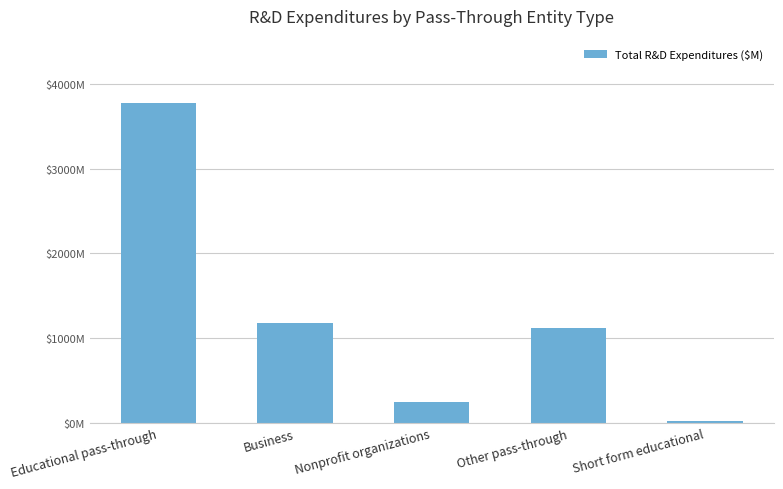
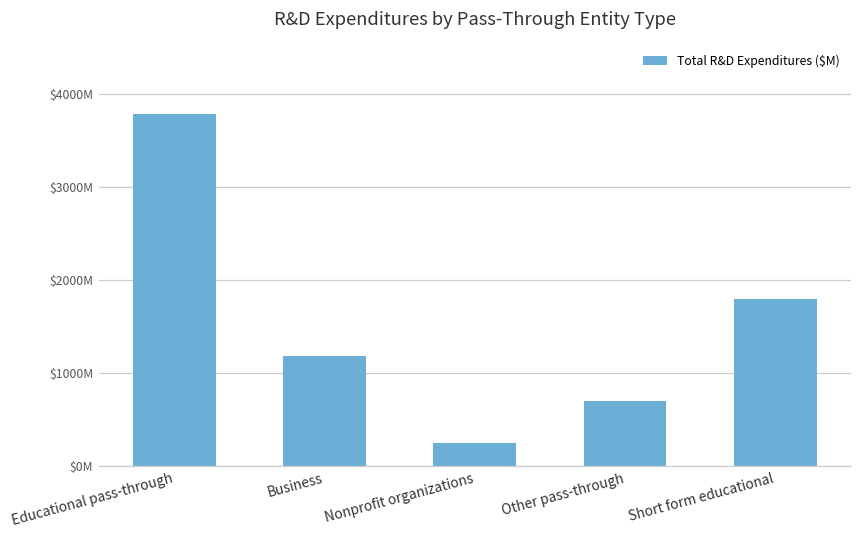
Other pass-through: $1100000000 -> $700000000
Short form educational: $0 -> $1800000000
